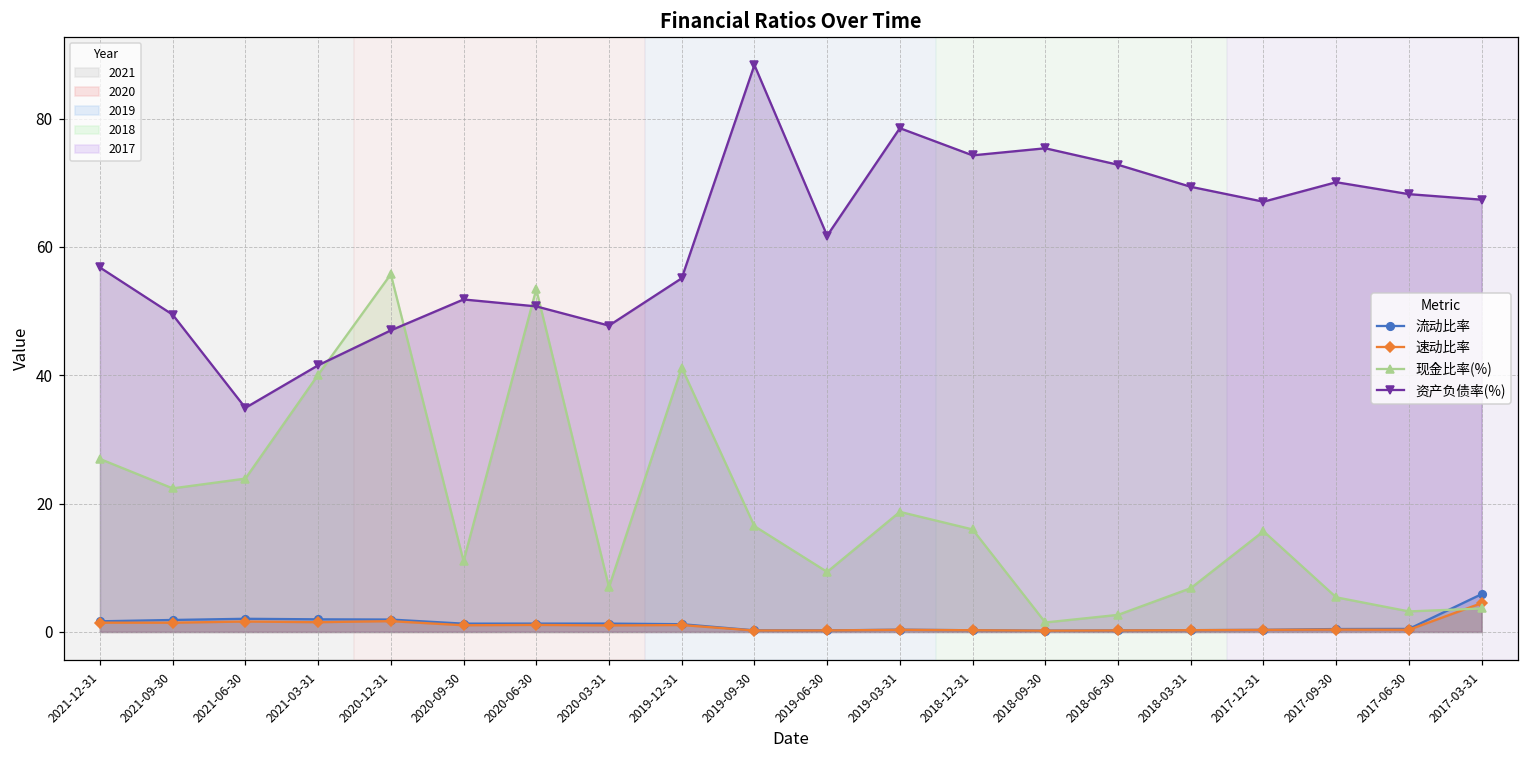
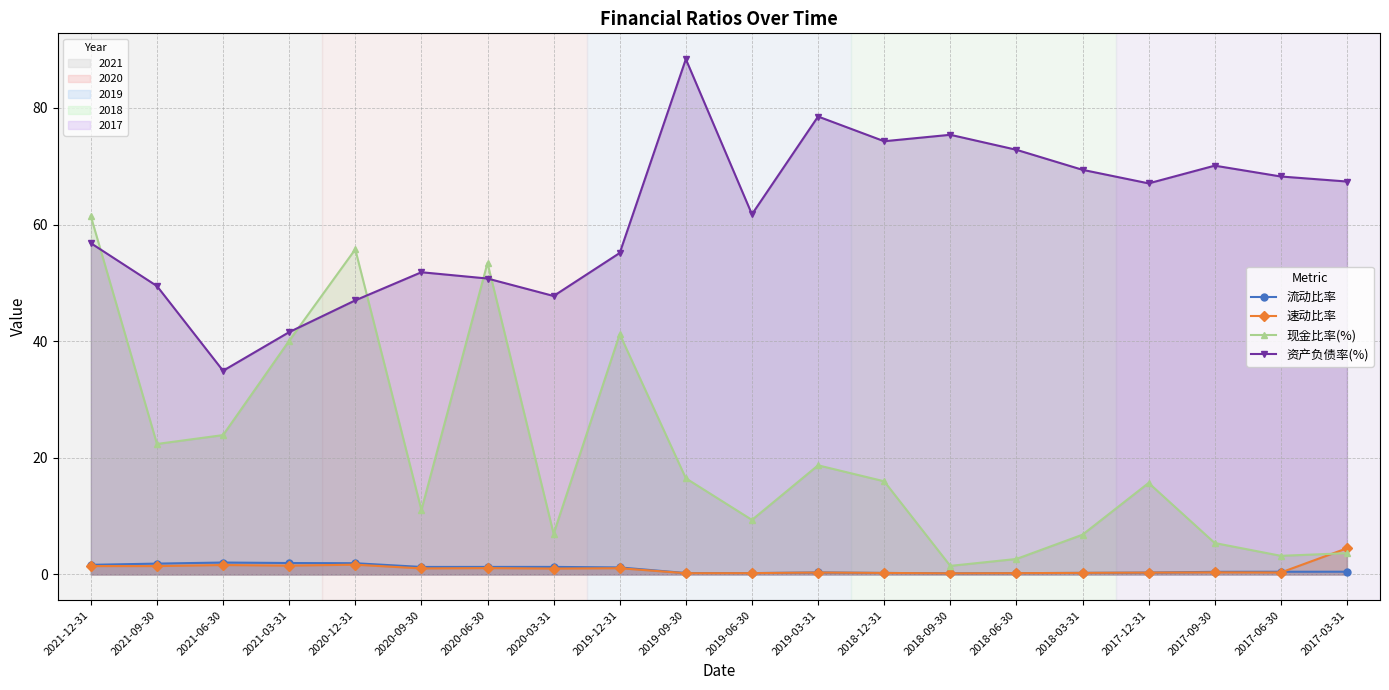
现金比率(%), 2021-12-31: 27 -> 61
流动比率, 2017-03-31: 6 -> 0
